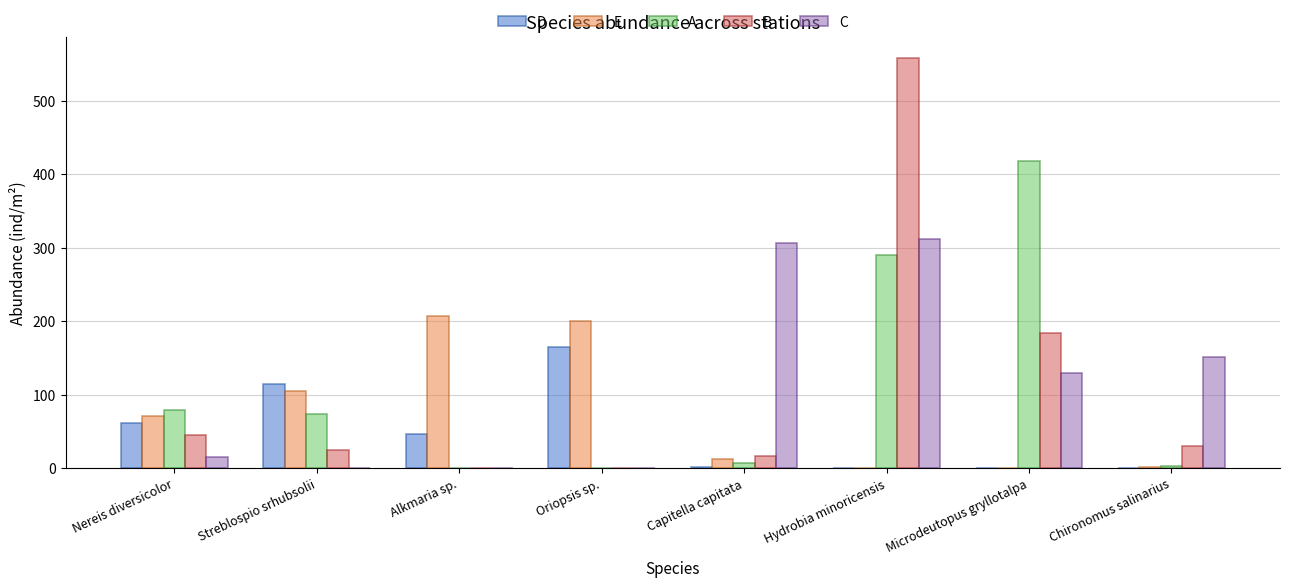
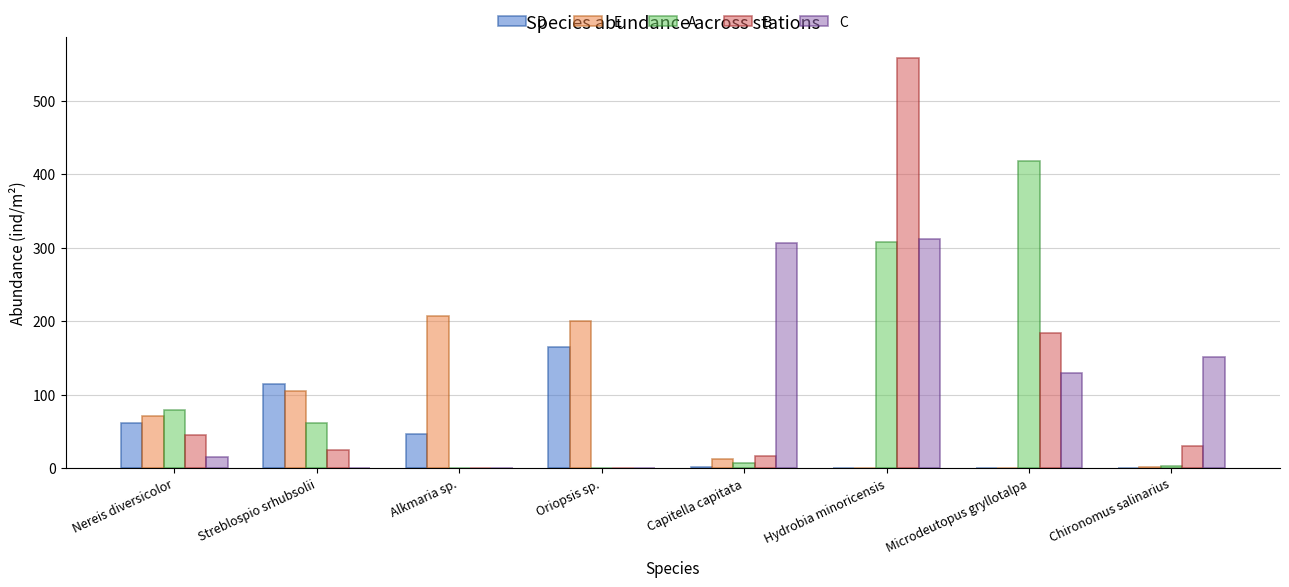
A, Streblospio srhubsolii: 70 -> 60
A, Hydrobia minoricensis: 290 -> 310
